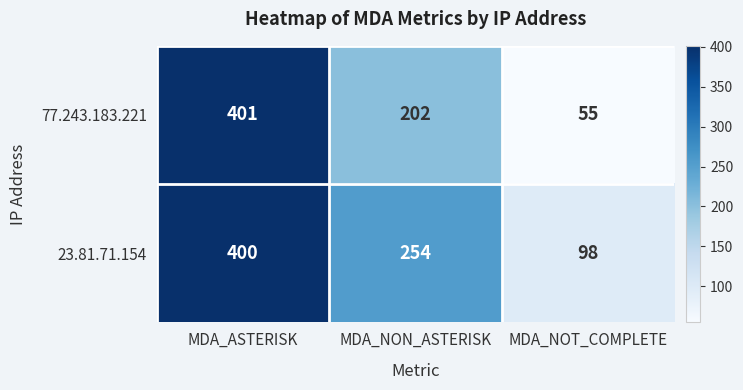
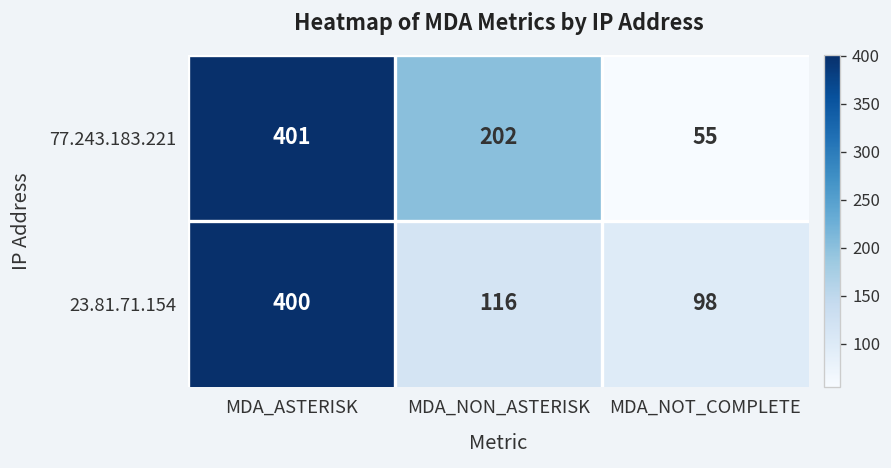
23.81.71.154, MDA_NON_ASTERISK: 254 -> 116
